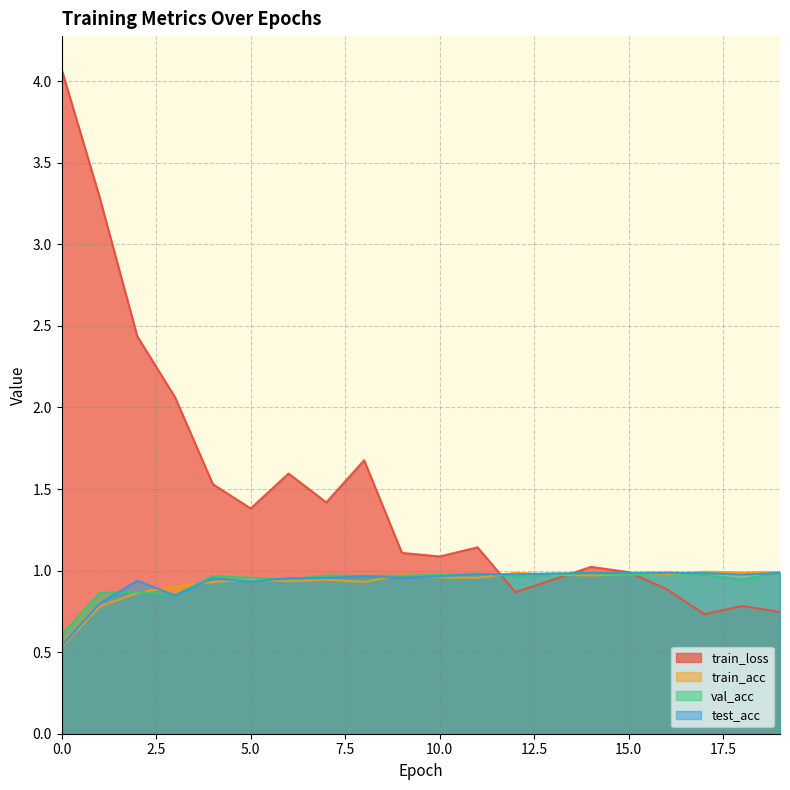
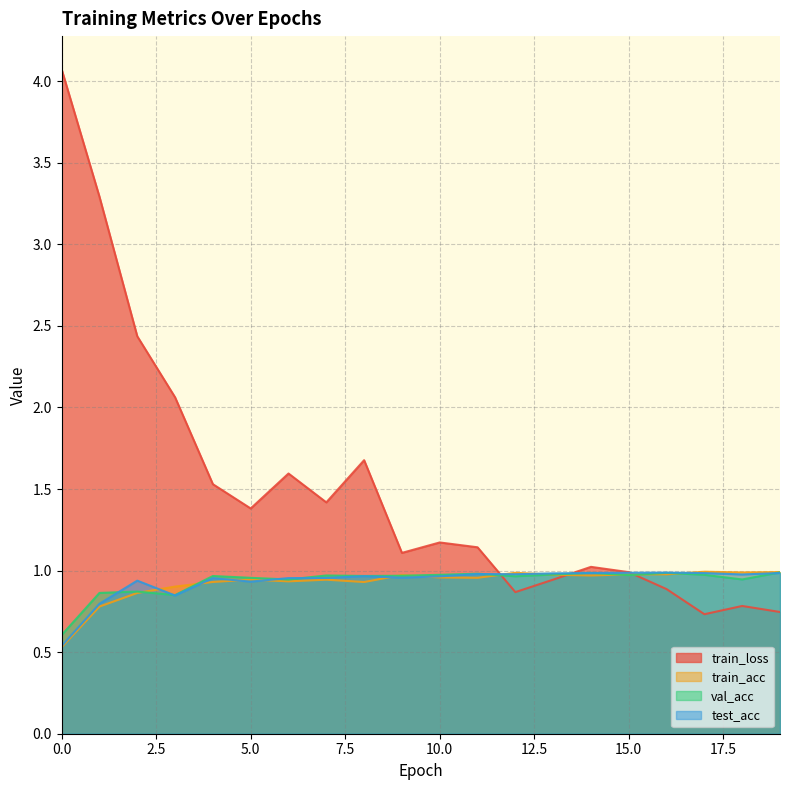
train_loss, 10.0: 1.09 -> 1.17
